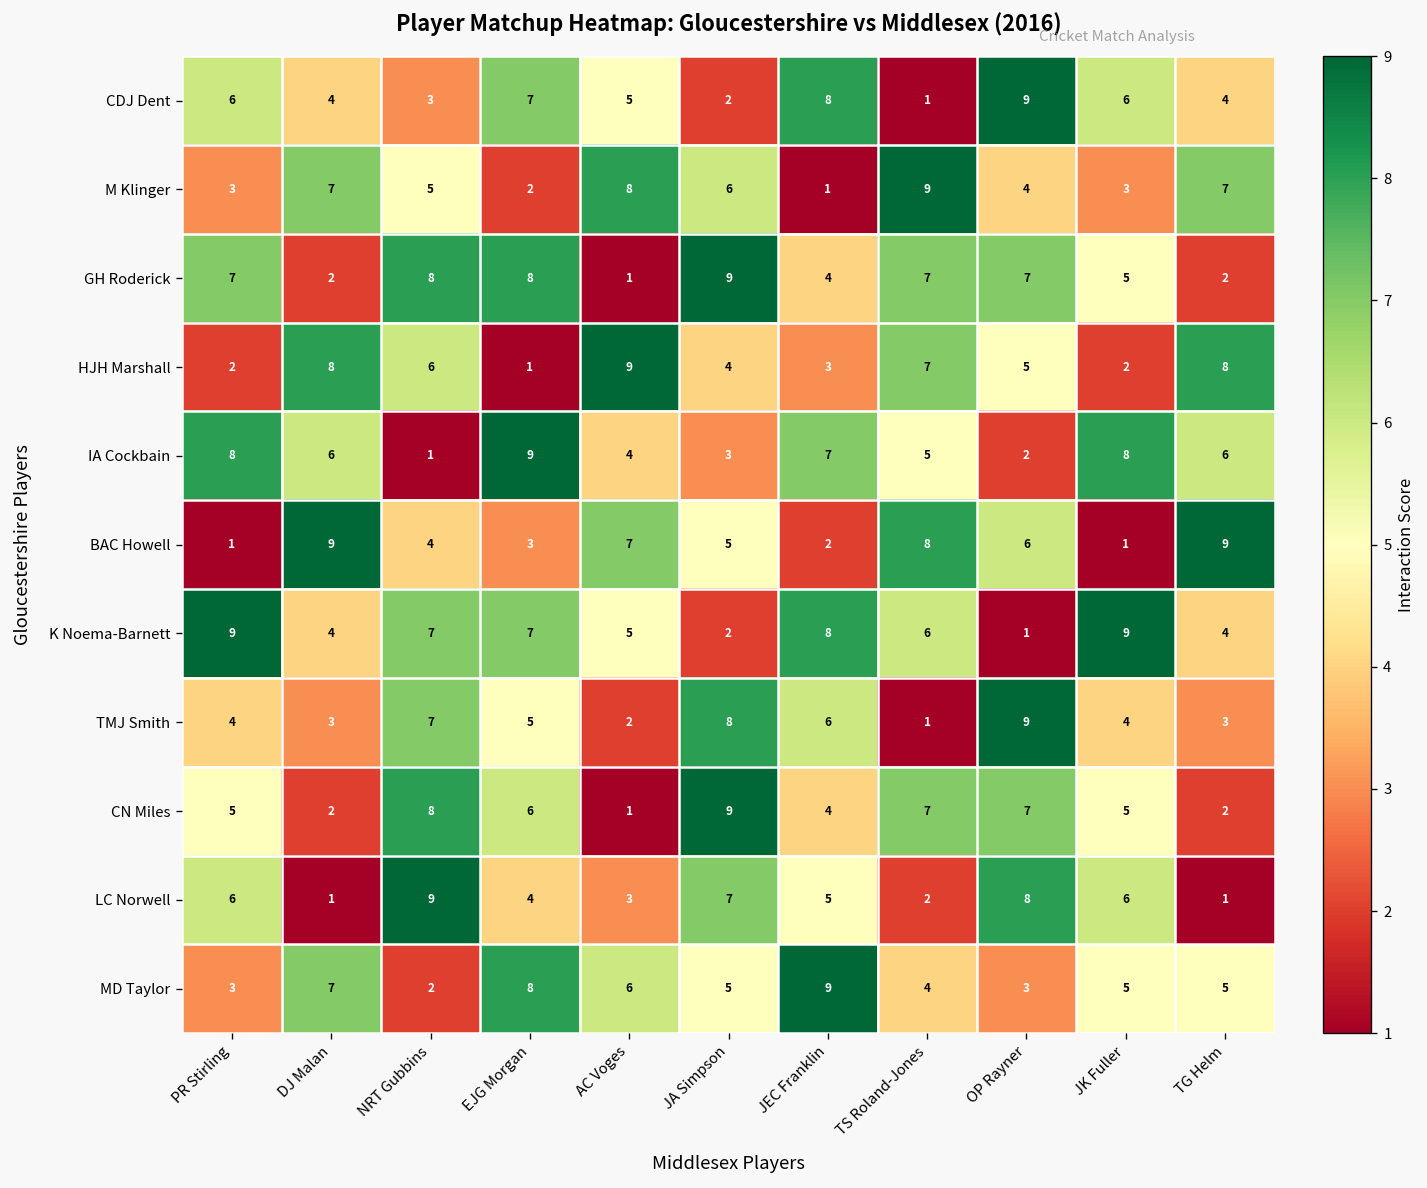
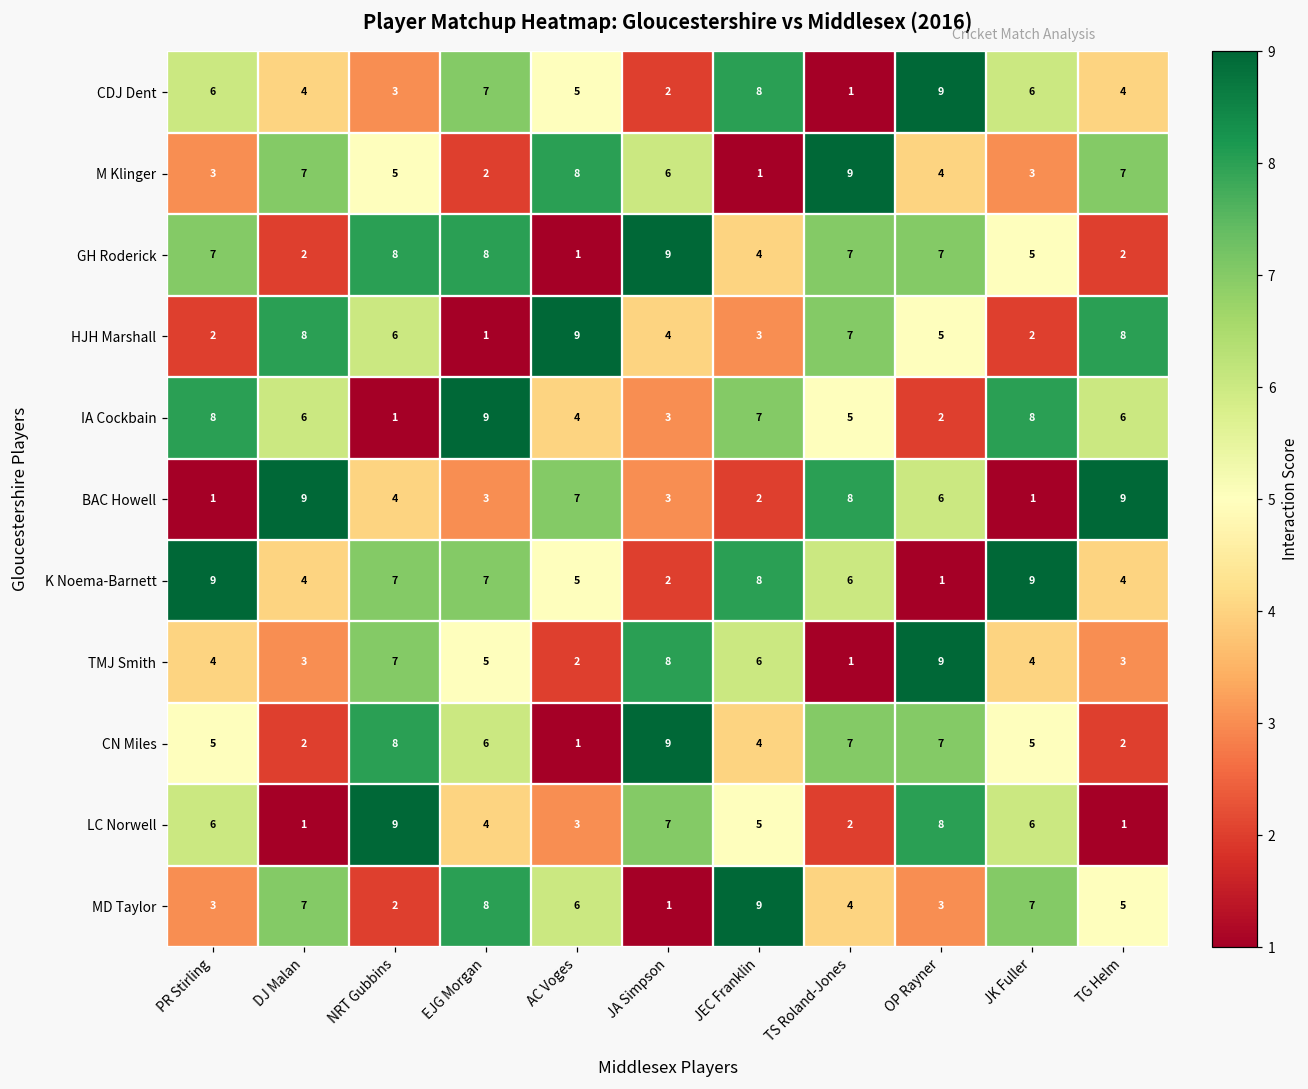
BAC Howell, JA Simpson: 5 -> 3
MD Taylor, JA Simpson: 5 -> 1
MD Taylor, JK Fuller: 5 -> 7
